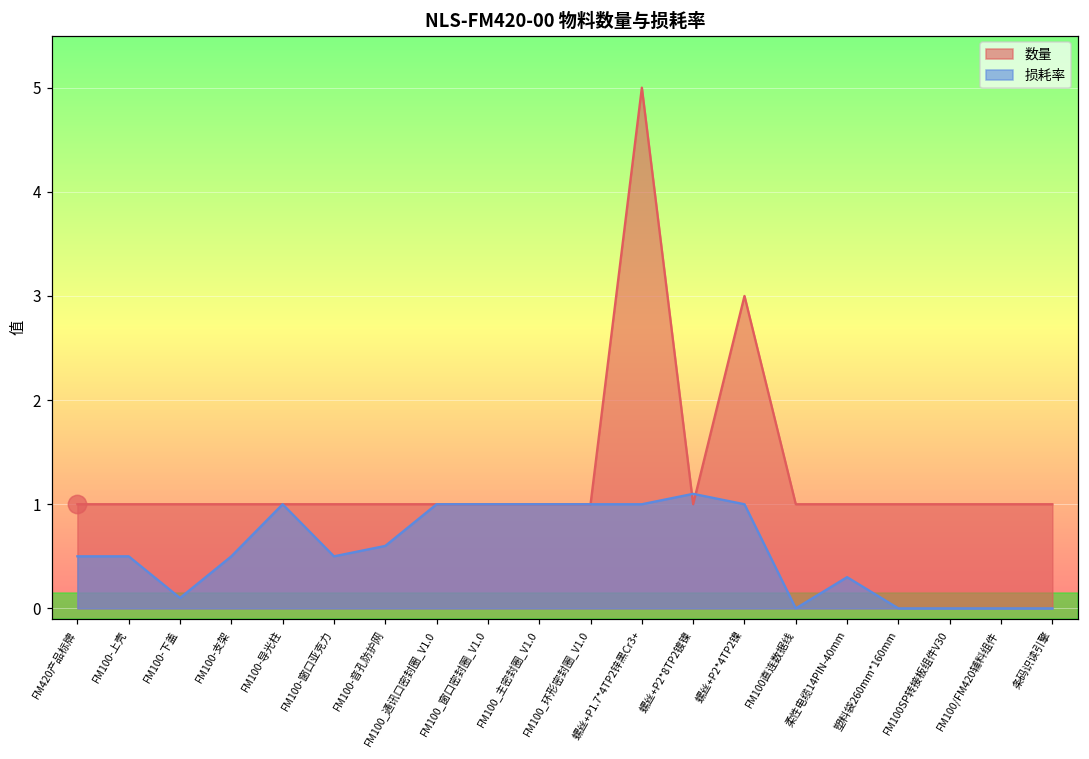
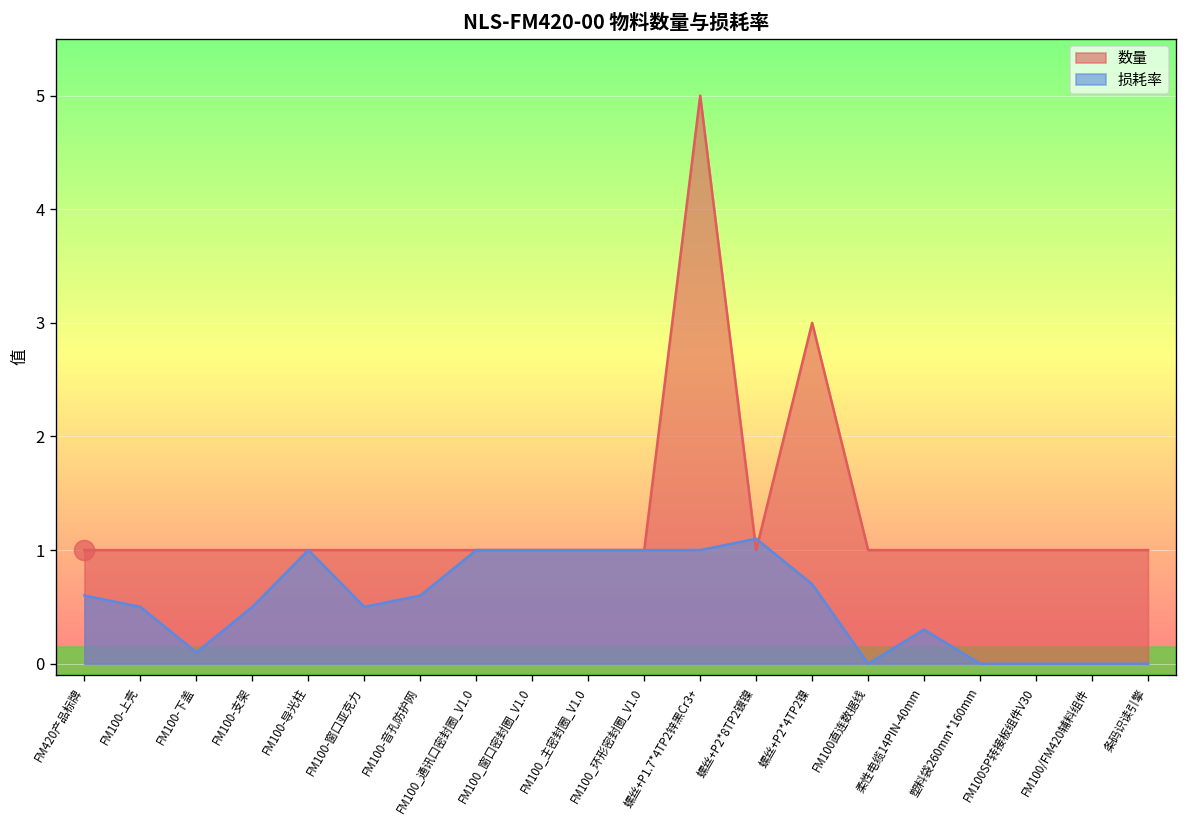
损耗率, FM420产品标牌: 0.5 -> 0.6
损耗率, 螺丝+P2*4TP2镍: 1.0 -> 0.7
